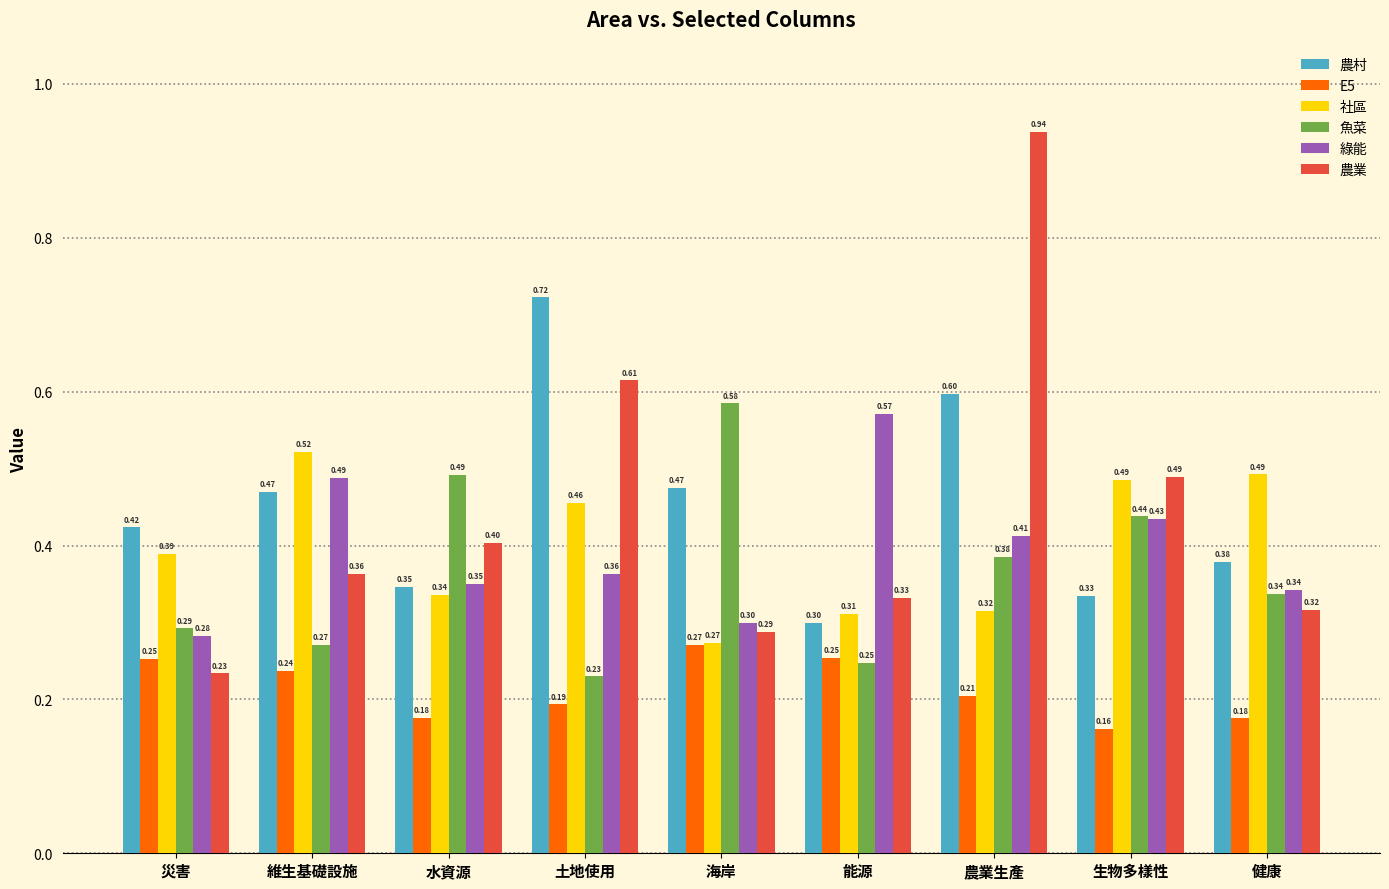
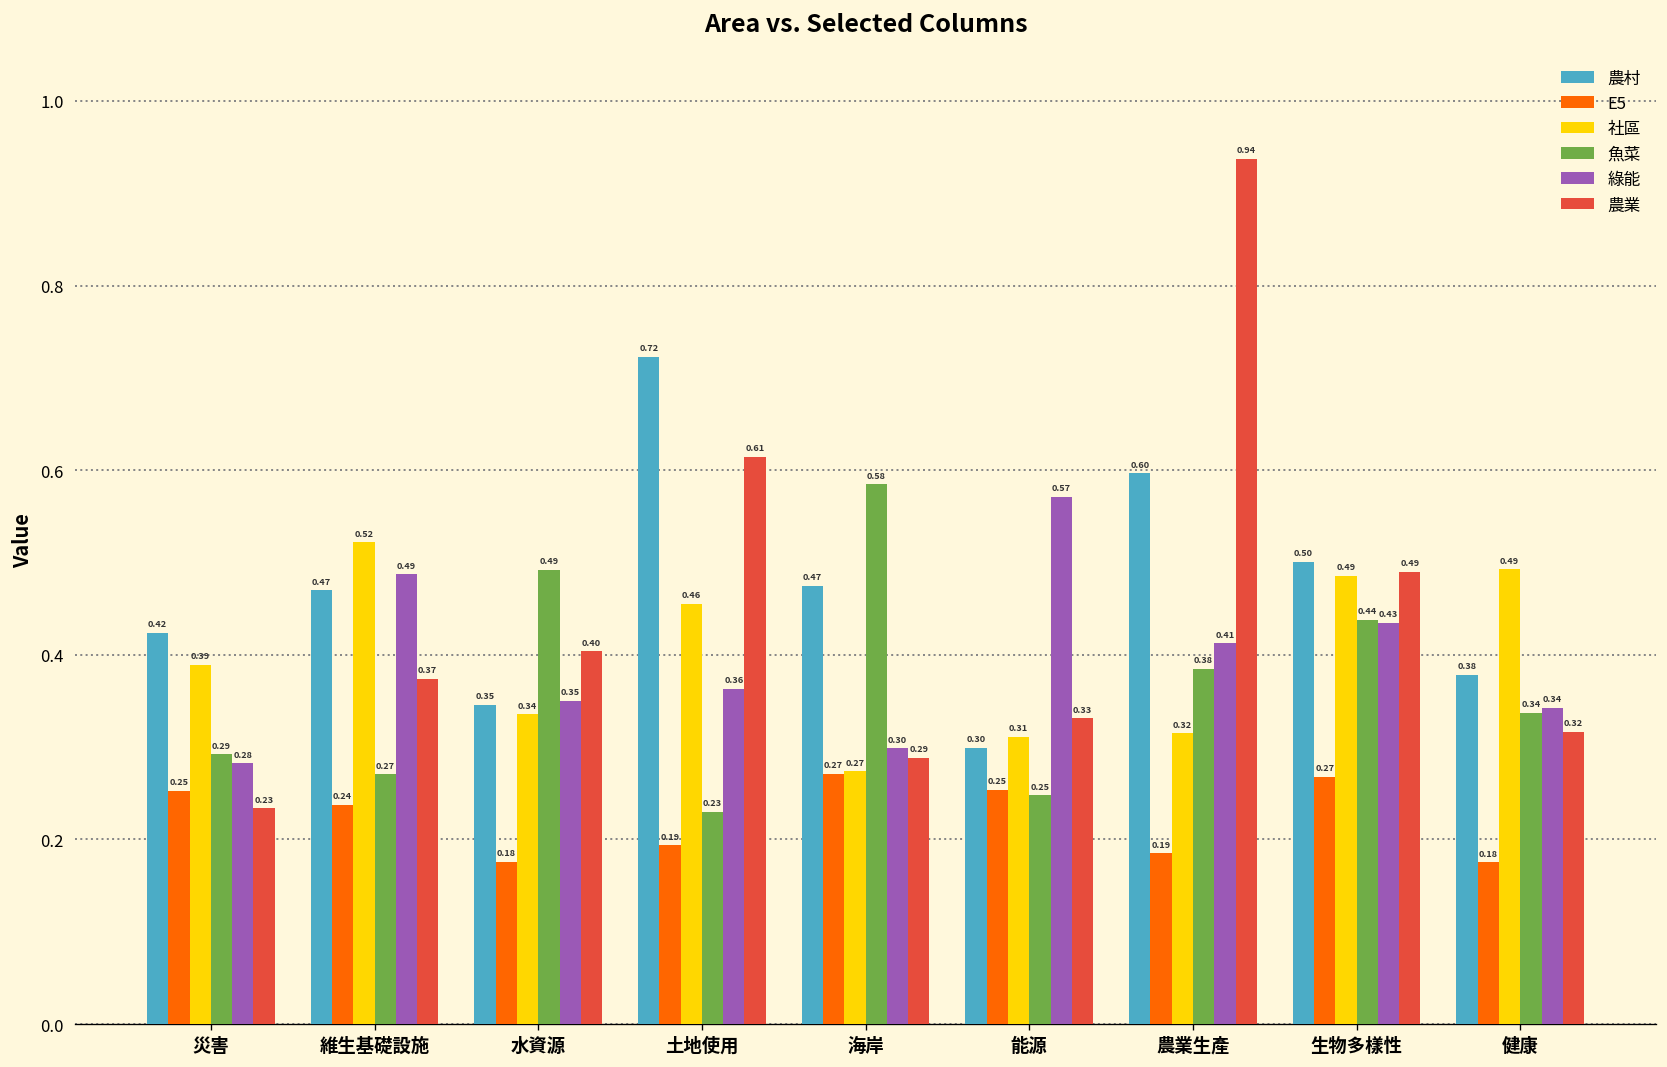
農業, 維生基礎設施: 0.36 -> 0.37
E5, 農業生產: 0.21 -> 0.19
農村, 生物多樣性: 0.33 -> 0.50
E5, 生物多樣性: 0.16 -> 0.27
